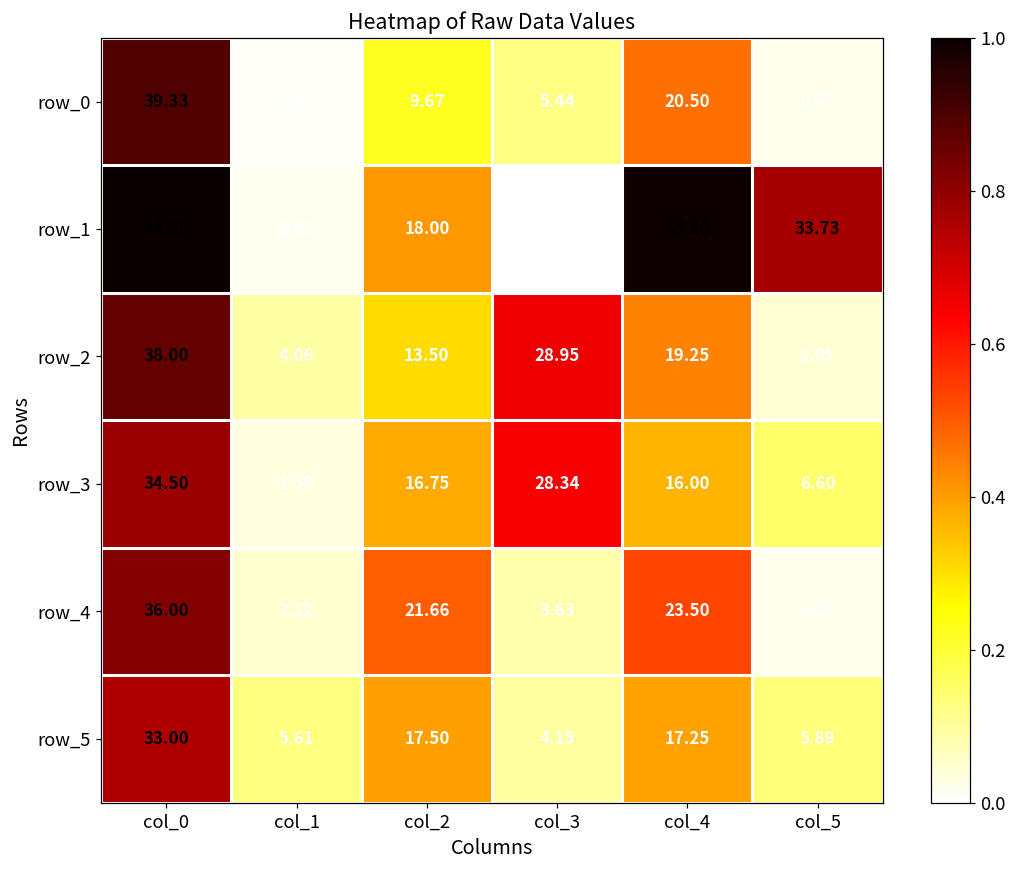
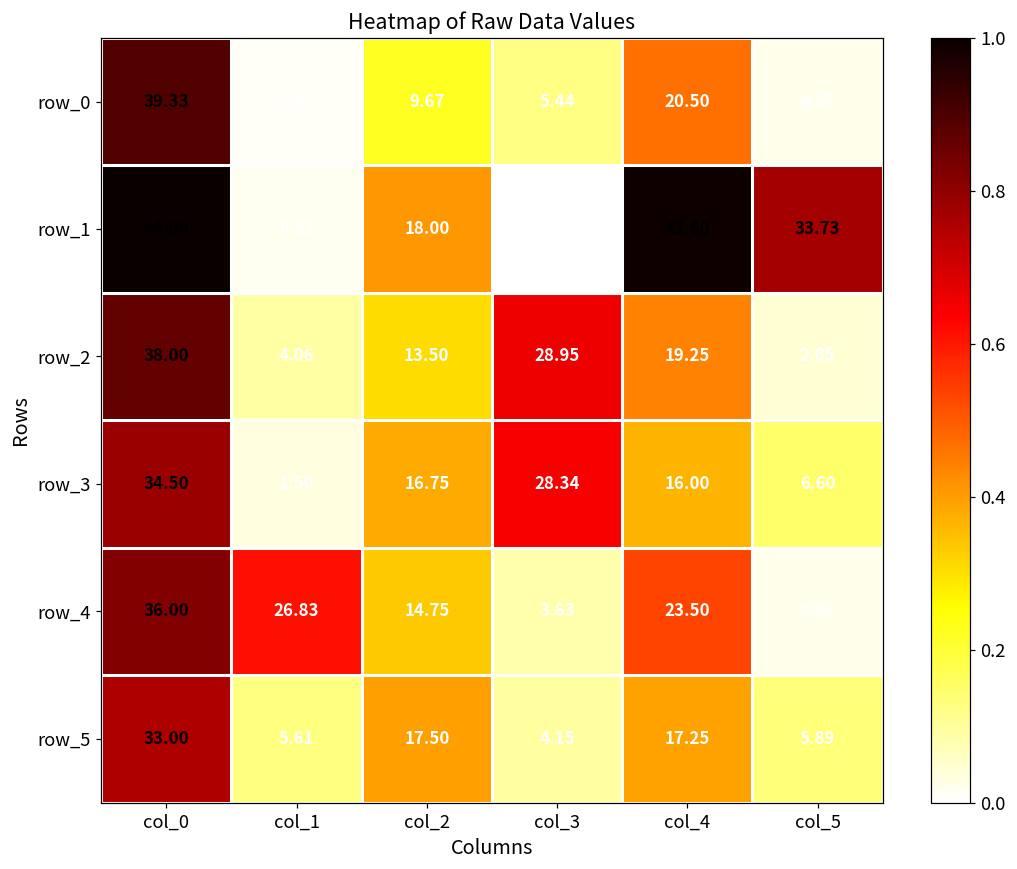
row_4, col_1: 2.12 -> 26.83
row_4, col_2: 21.66 -> 14.75
